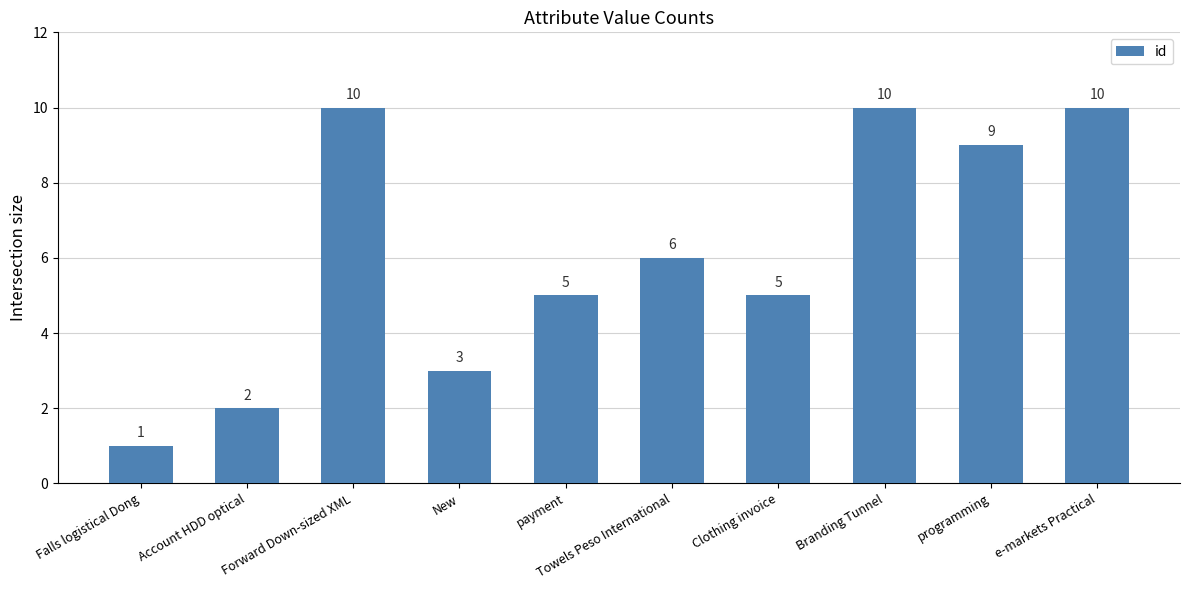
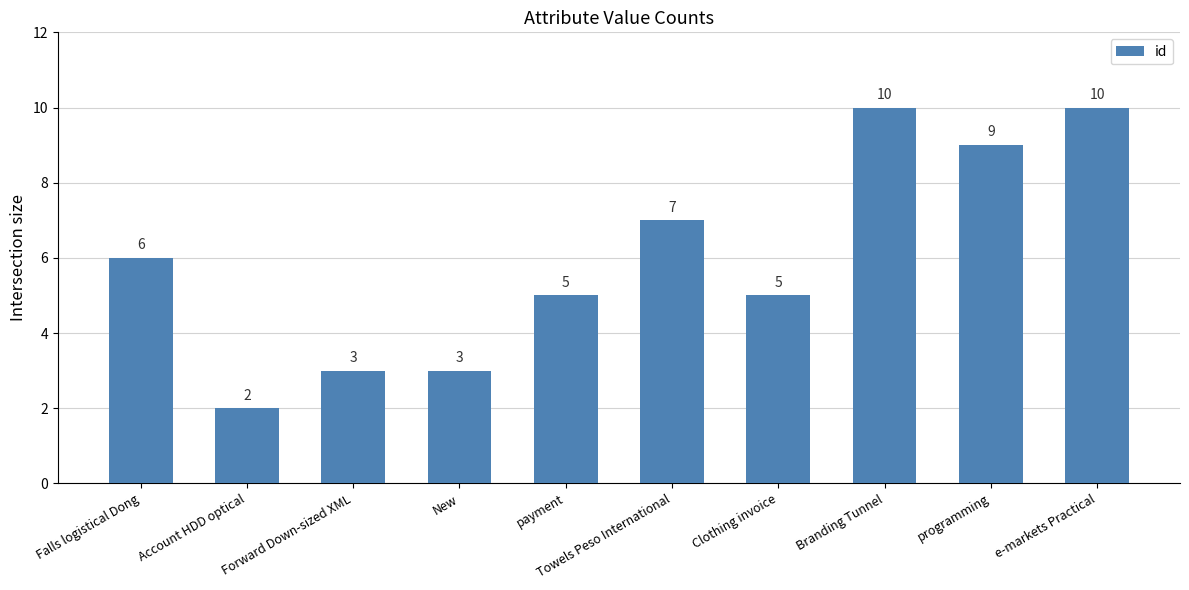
Falls logistical Dong: 1 -> 6
Forward Down-sized XML: 10 -> 3
Towels Peso International: 6 -> 7
